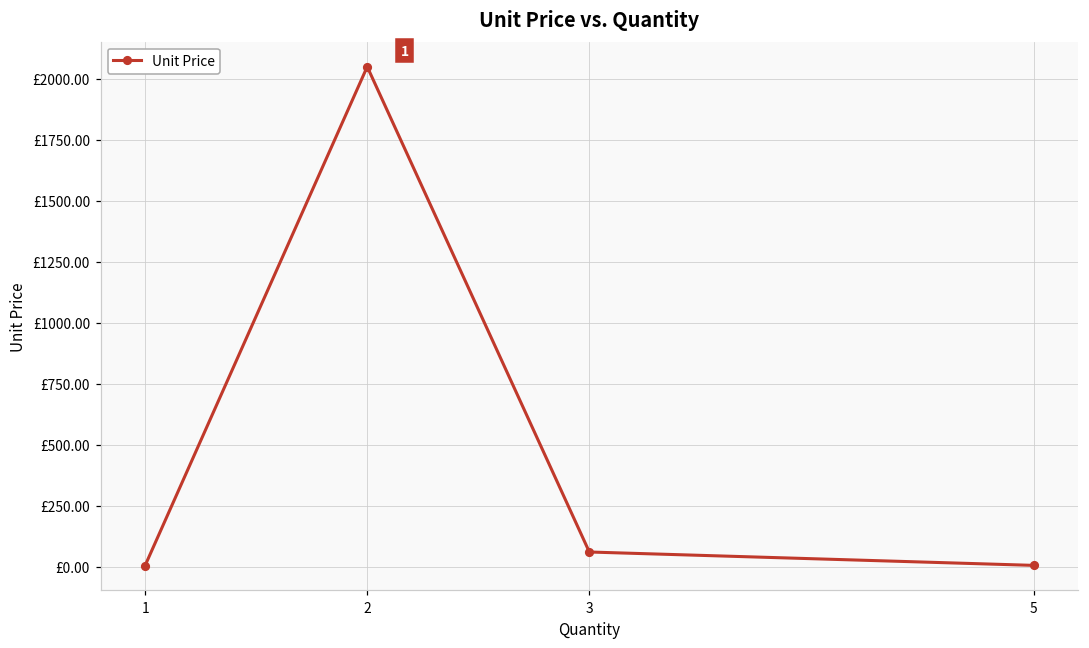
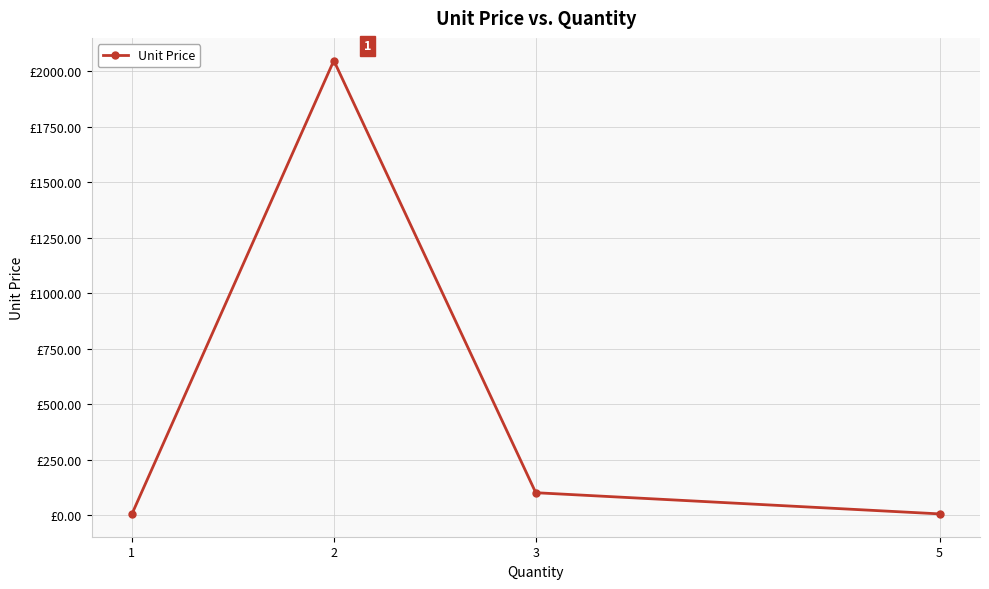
3: £60 -> £100
